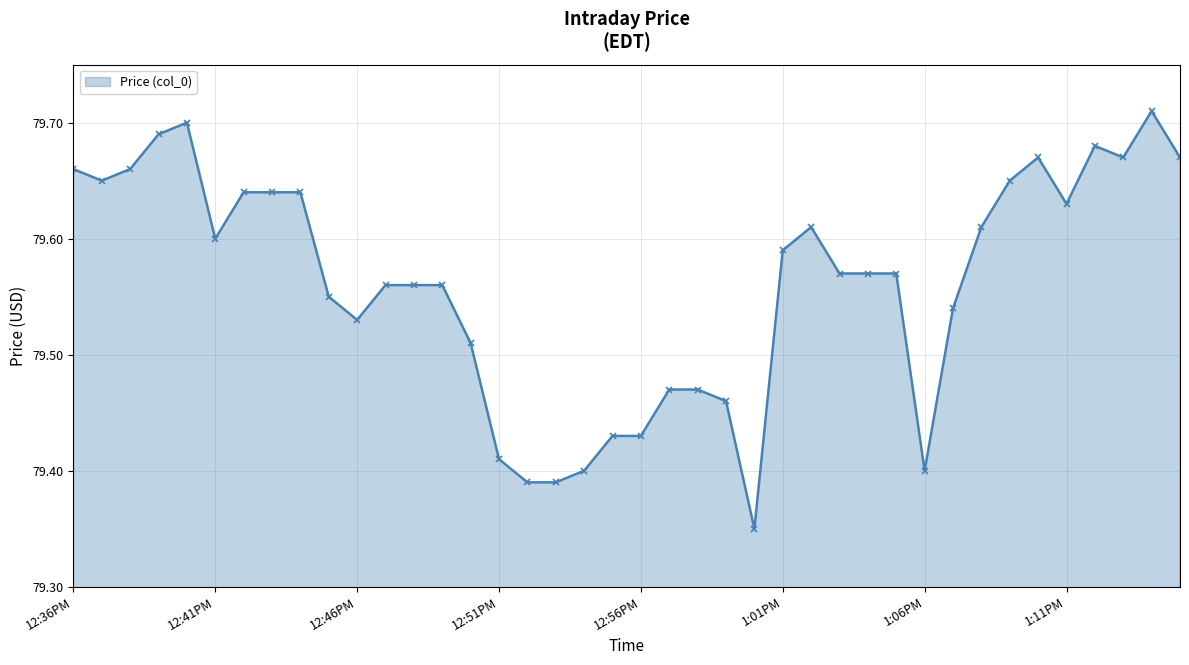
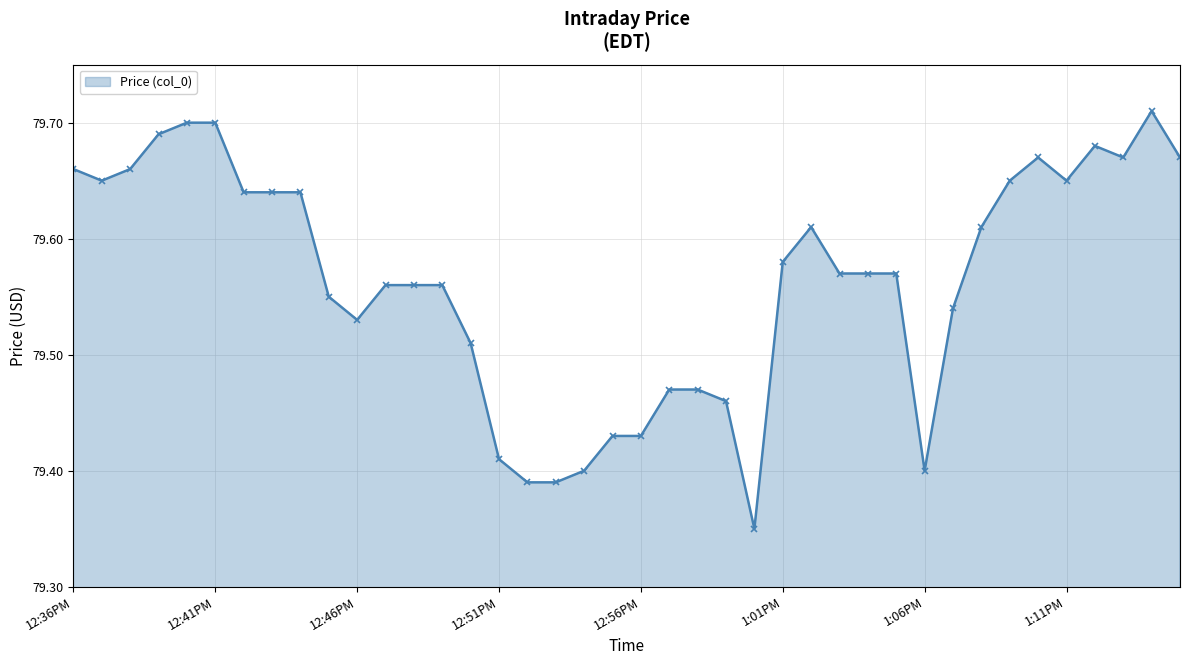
12:41PM: 79.6 -> 79.7
1:01PM: 79.59 -> 79.58
1:11PM: 79.63 -> 79.65
